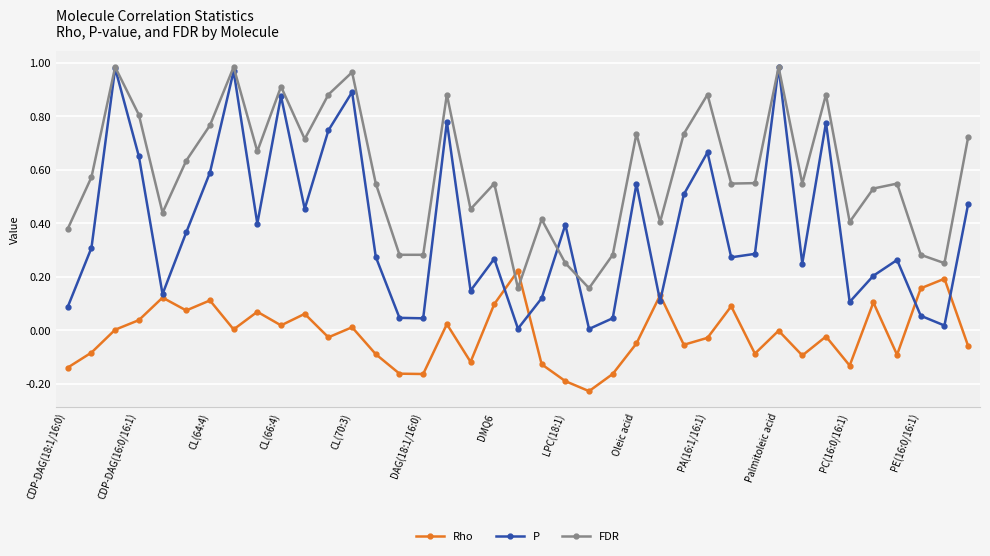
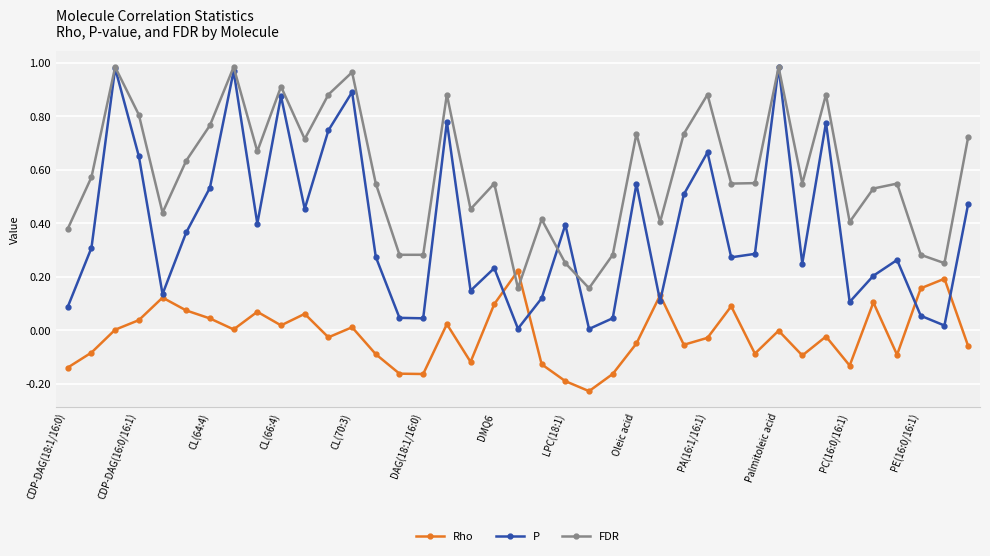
Rho, CL(64:4): 0.11 -> 0.04
P, CL(64:4): 0.59 -> 0.53
P, DMQ6: 0.27 -> 0.23
